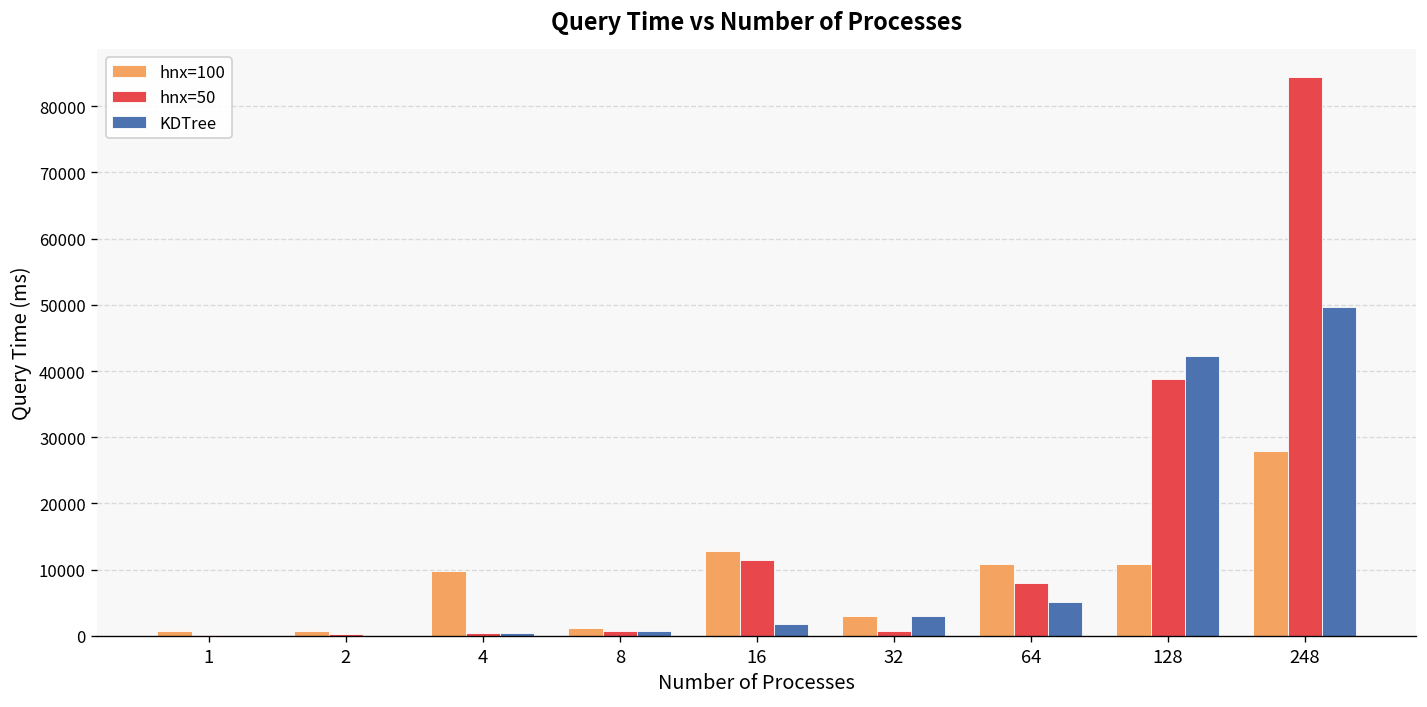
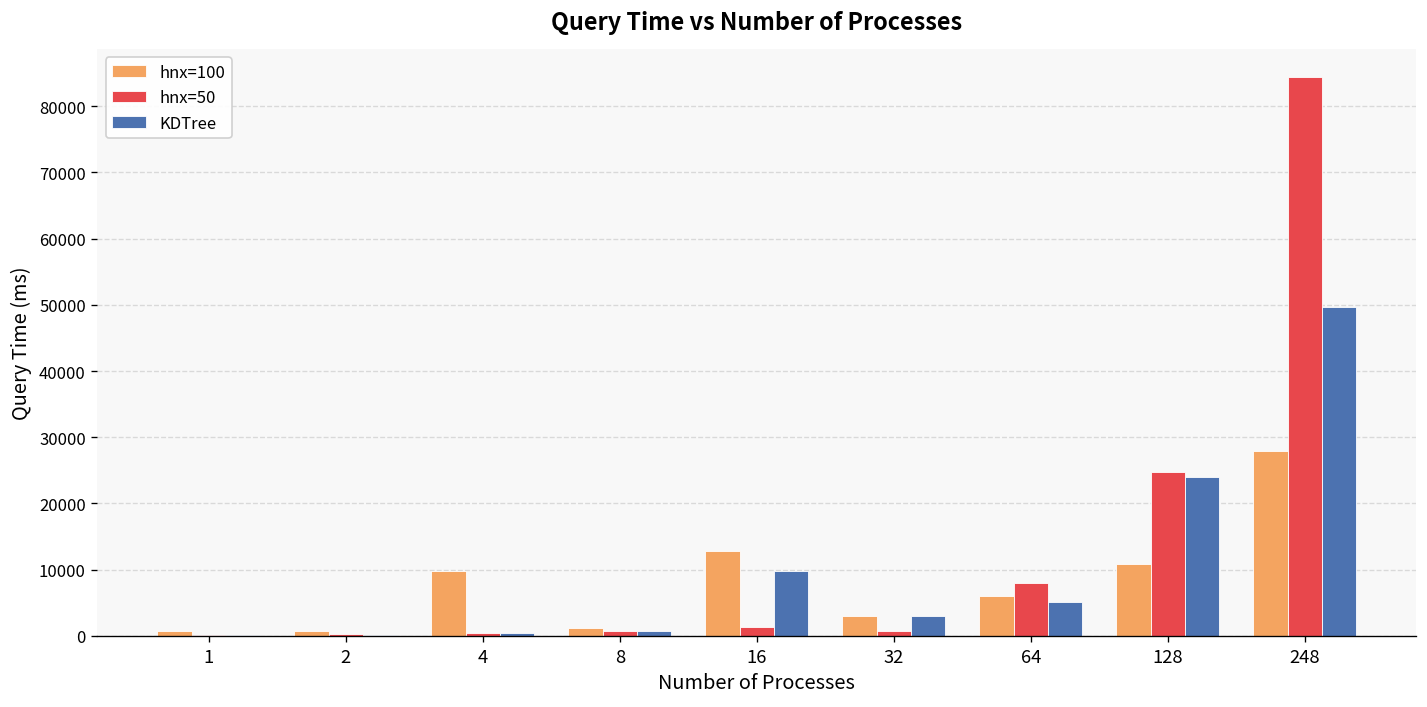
hnx=50, 16: 12000 -> 1000
KDTree, 16: 2000 -> 10000
hnx=100, 64: 11000 -> 6000
hnx=50, 128: 39000 -> 25000
KDTree, 128: 42000 -> 24000
